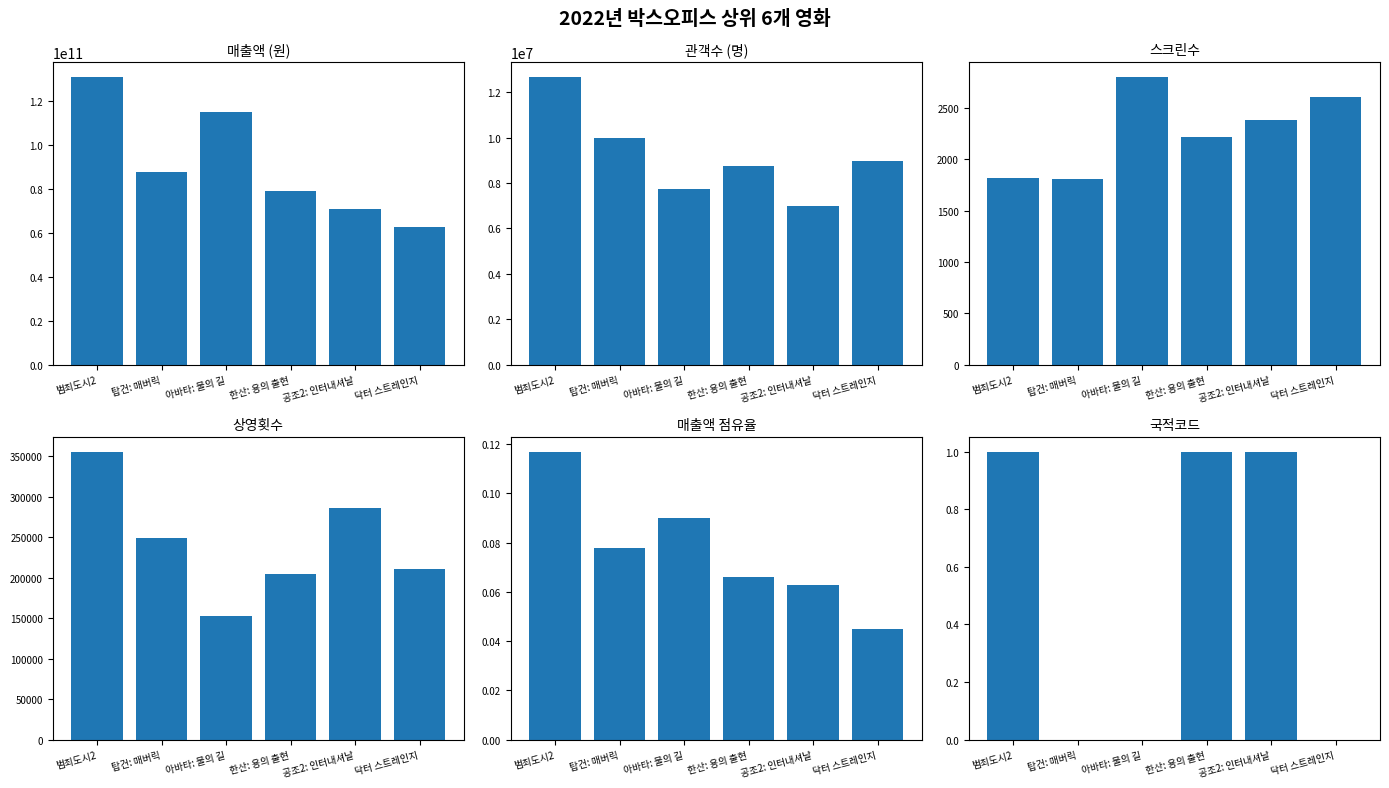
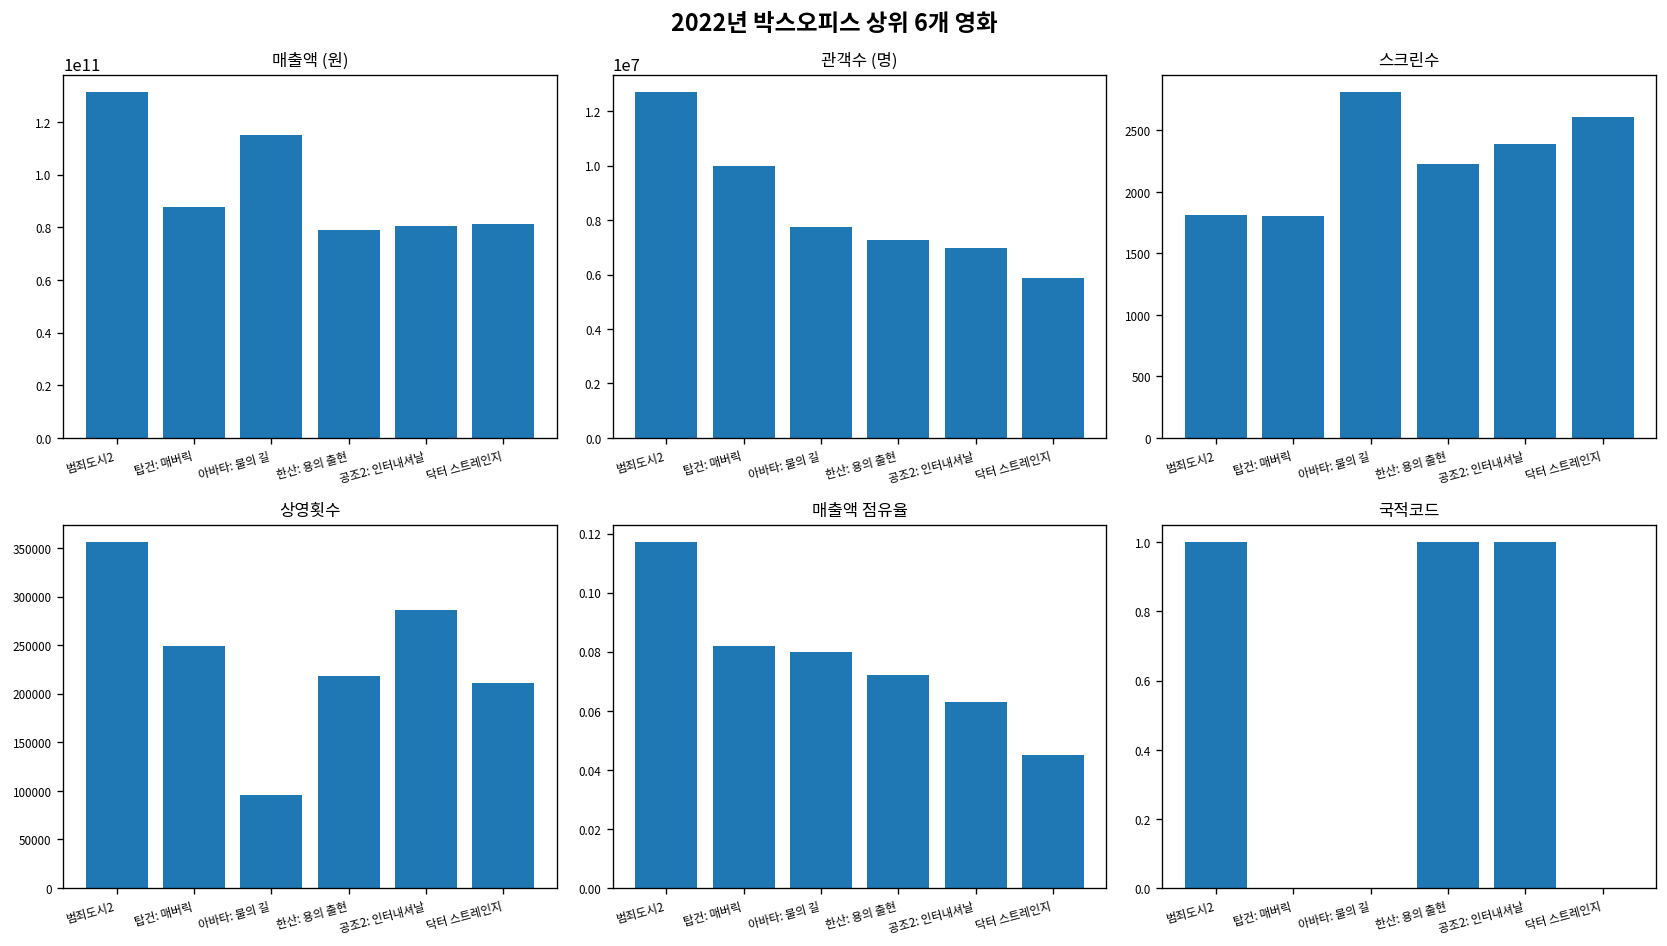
매출액 (원), 공조2: 인터내셔날: 71000000000 -> 81000000000
매출액 (원), 닥터 스트레인지: 63000000000 -> 81000000000
관객수 (명), 한산: 용의 출현: 8800000 -> 7300000
관객수 (명), 닥터 스트레인지: 9000000 -> 5900000
상영횟수, 아바타: 물의 길: 150000 -> 100000
상영횟수, 한산: 용의 출현: 200000 -> 220000
매출액 점유율, 탑건: 매버릭: 0.078 -> 0.082
매출액 점유율, 아바타: 물의 길: 0.09 -> 0.08
매출액 점유율, 한산: 용의 출현: 0.066 -> 0.072
